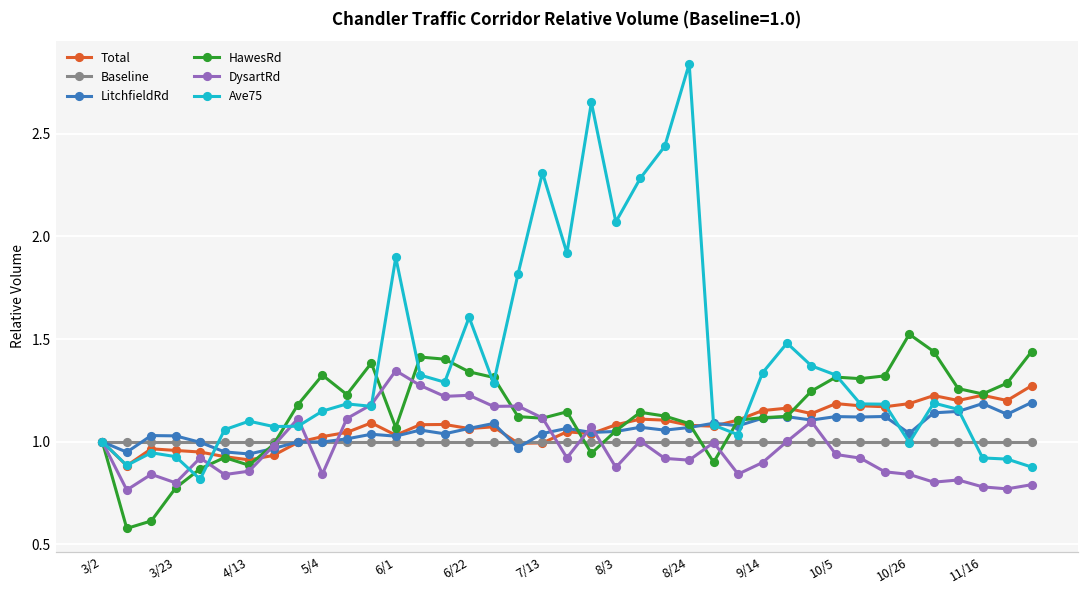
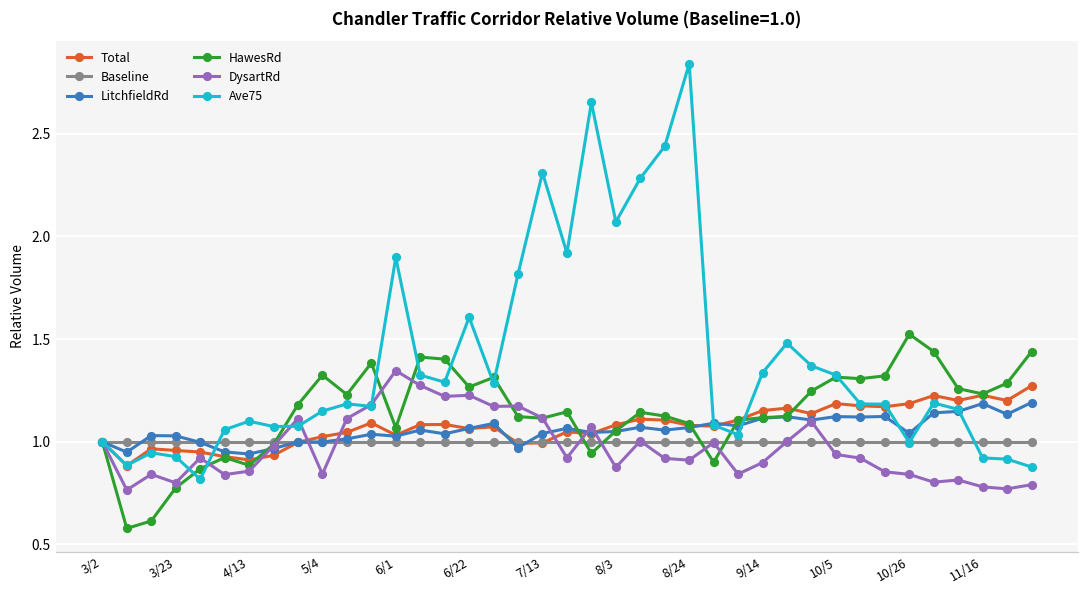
HawesRd, 6/22: 1.34 -> 1.27
